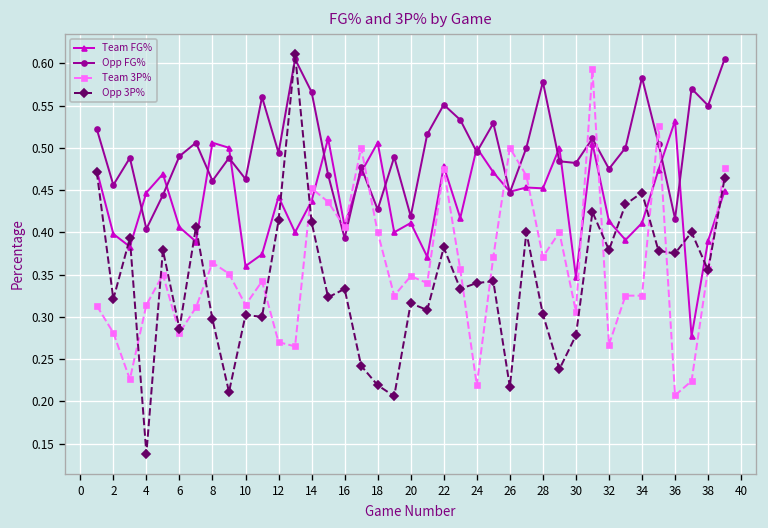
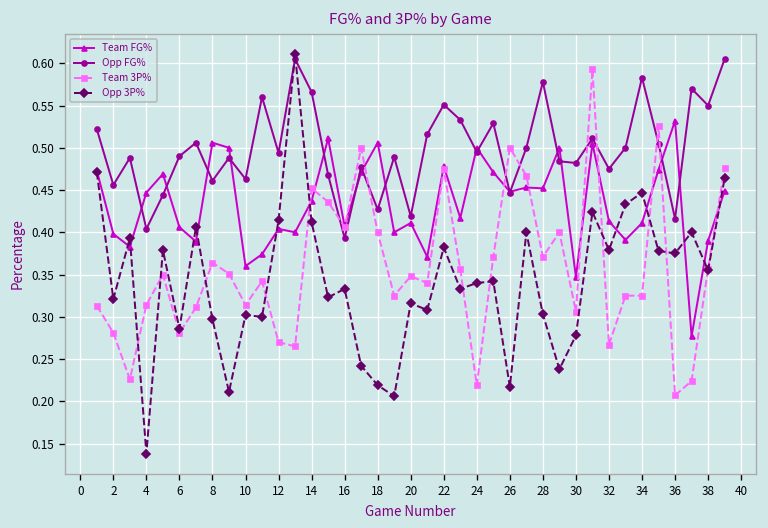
Team FG%, 12: 0.44 -> 0.40
